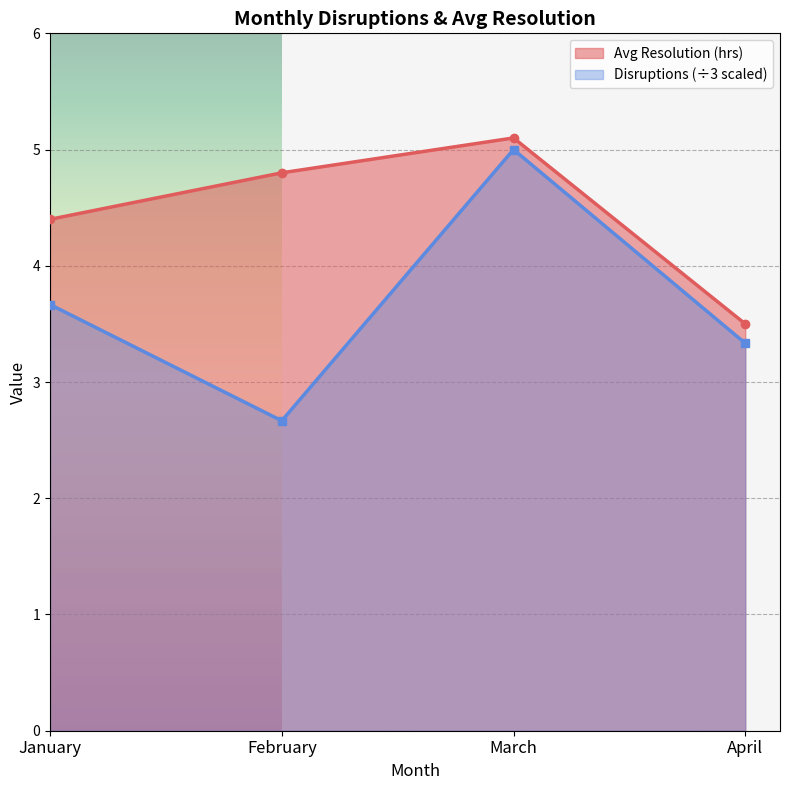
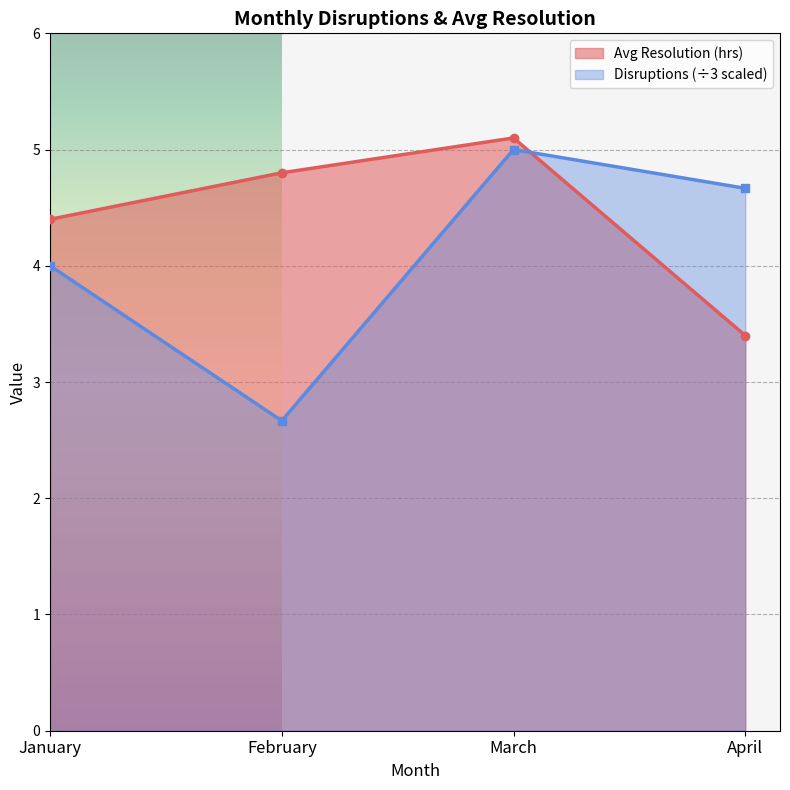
Disruptions (÷3 scaled), January: 3.67 -> 4.00
Avg Resolution (hrs), April: 3.5 -> 3.4
Disruptions (÷3 scaled), April: 3.33 -> 4.67
